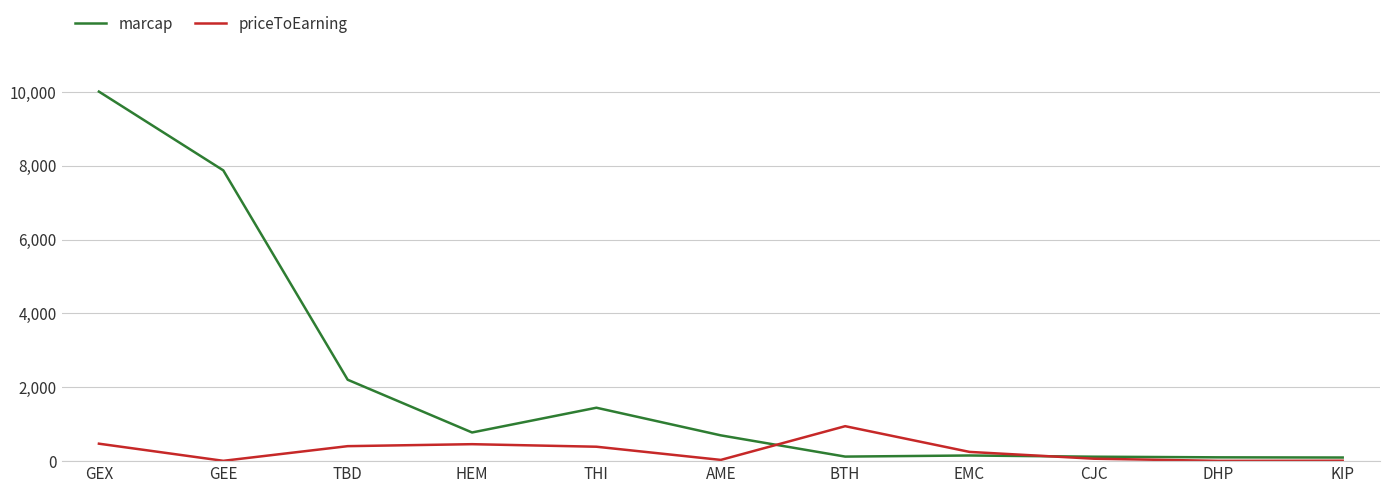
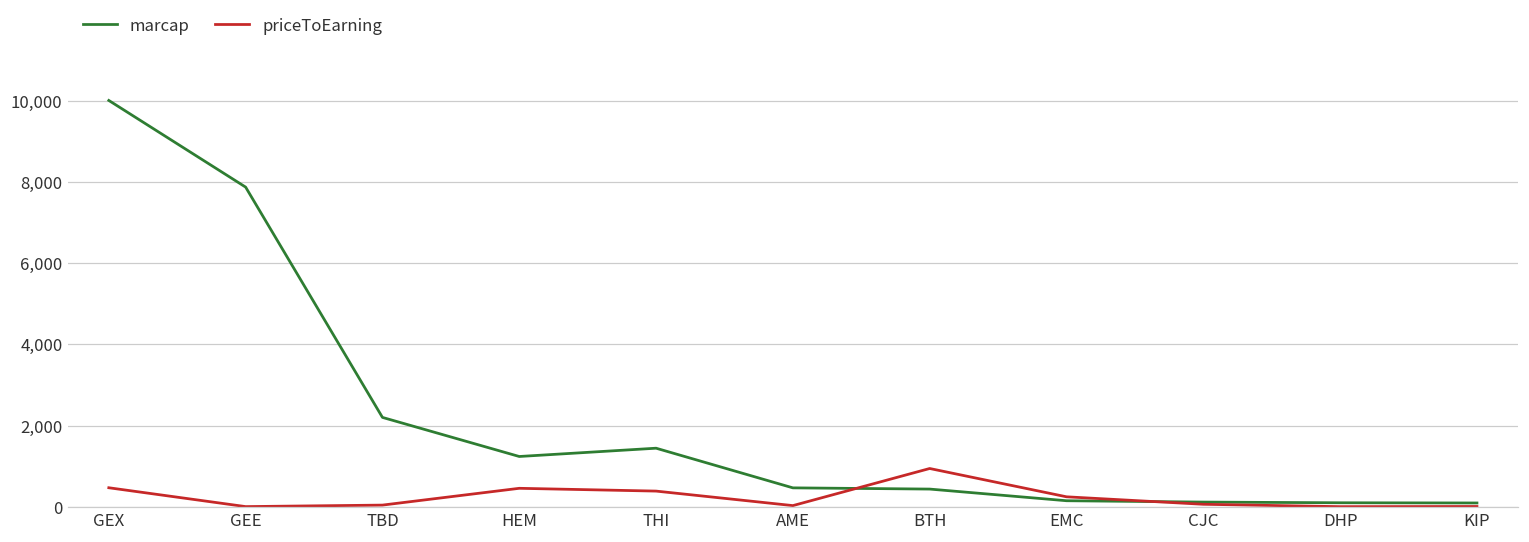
priceToEarning, TBD: 400 -> 0
marcap, HEM: 800 -> 1,200
marcap, AME: 700 -> 500
marcap, BTH: 100 -> 400
